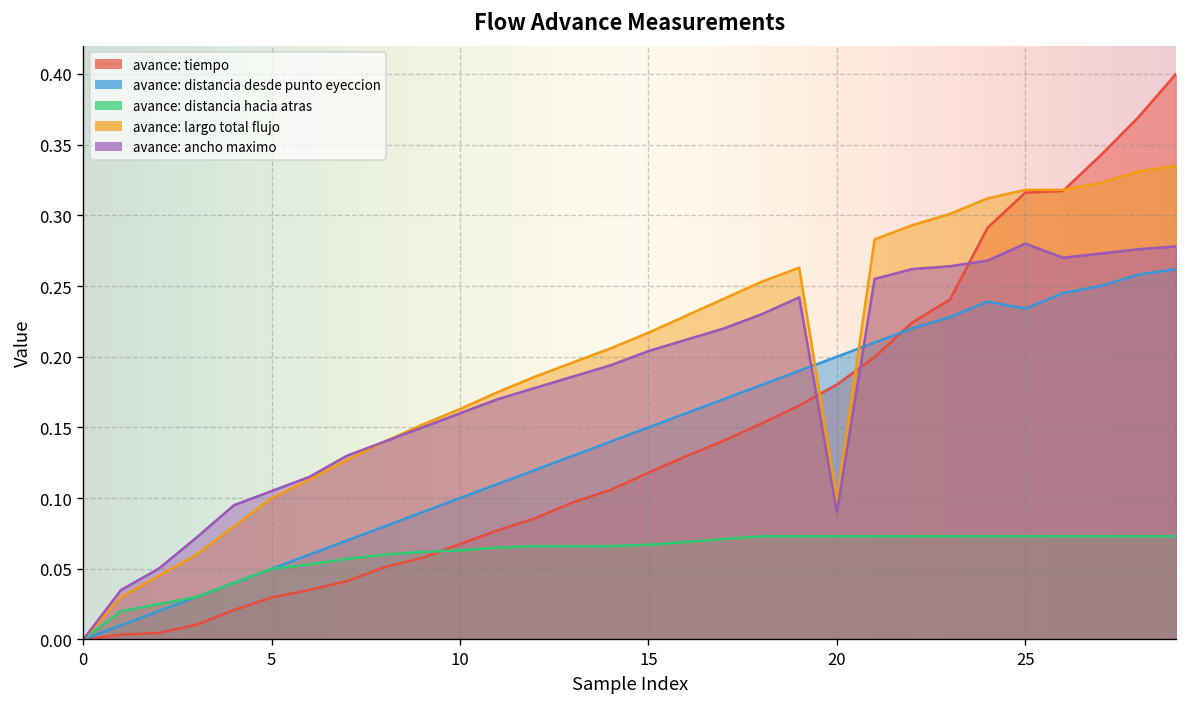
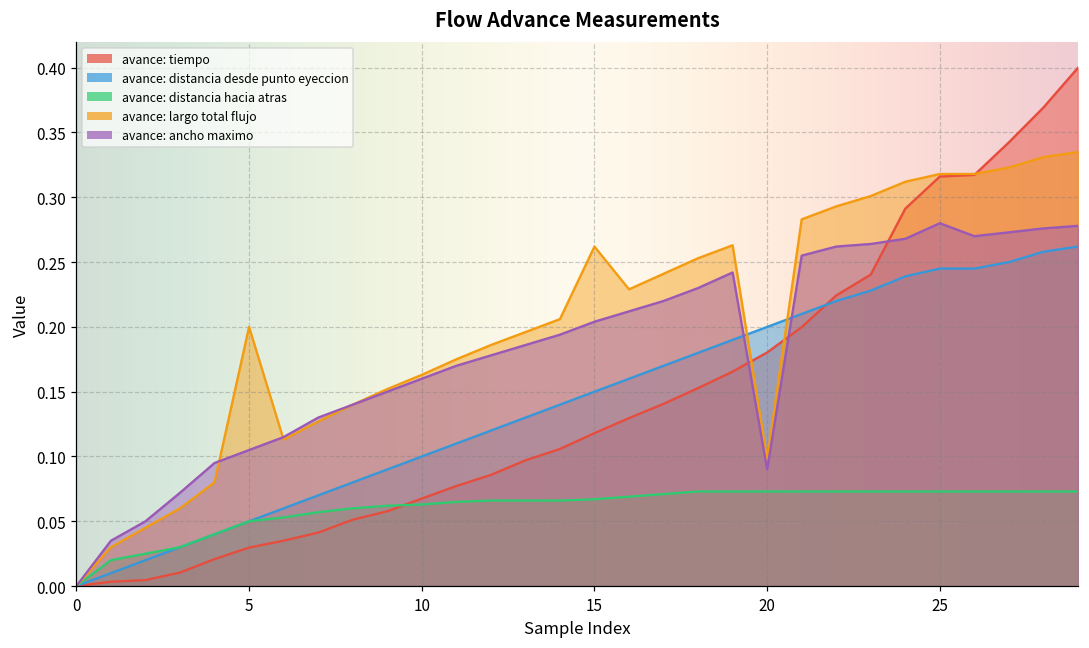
avance: largo total flujo, 5: 0.1 -> 0.2
avance: largo total flujo, 15: 0.217 -> 0.262
avance: distancia desde punto eyeccion, 25: 0.234 -> 0.245
